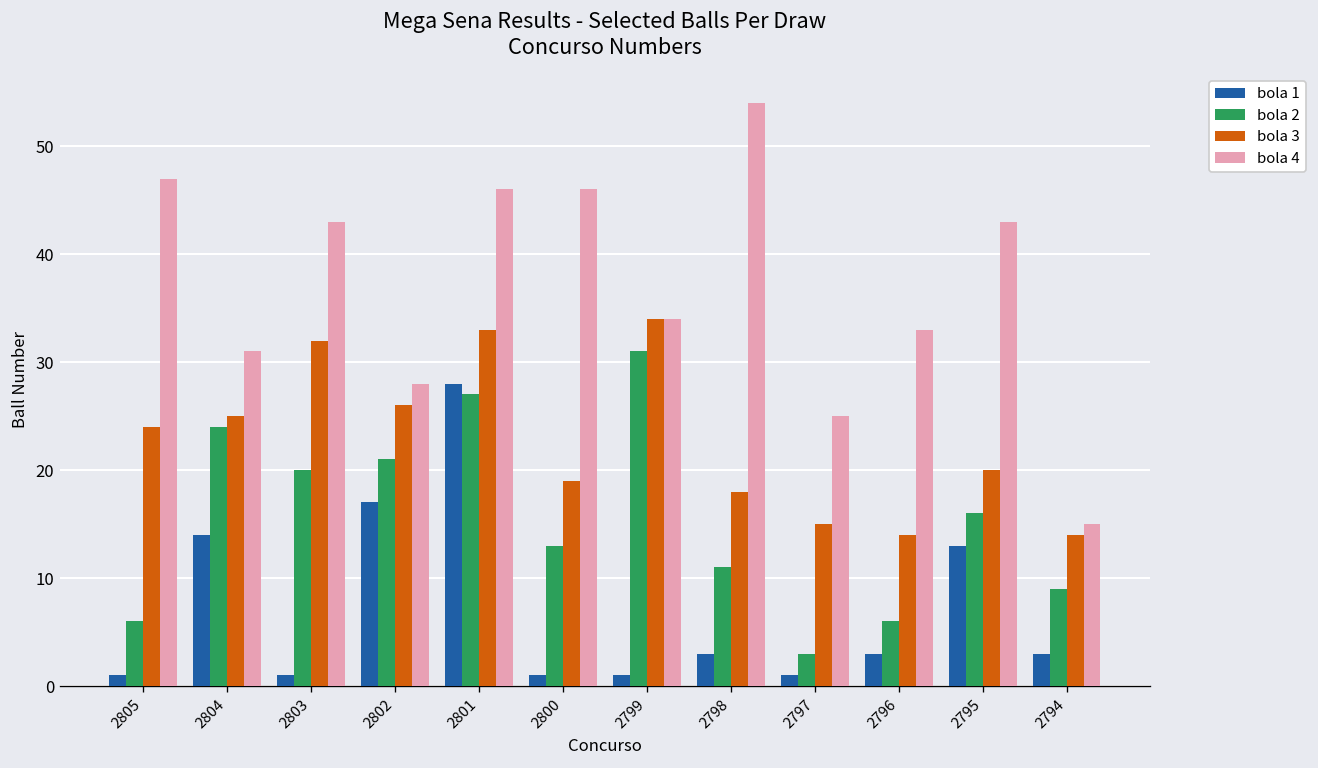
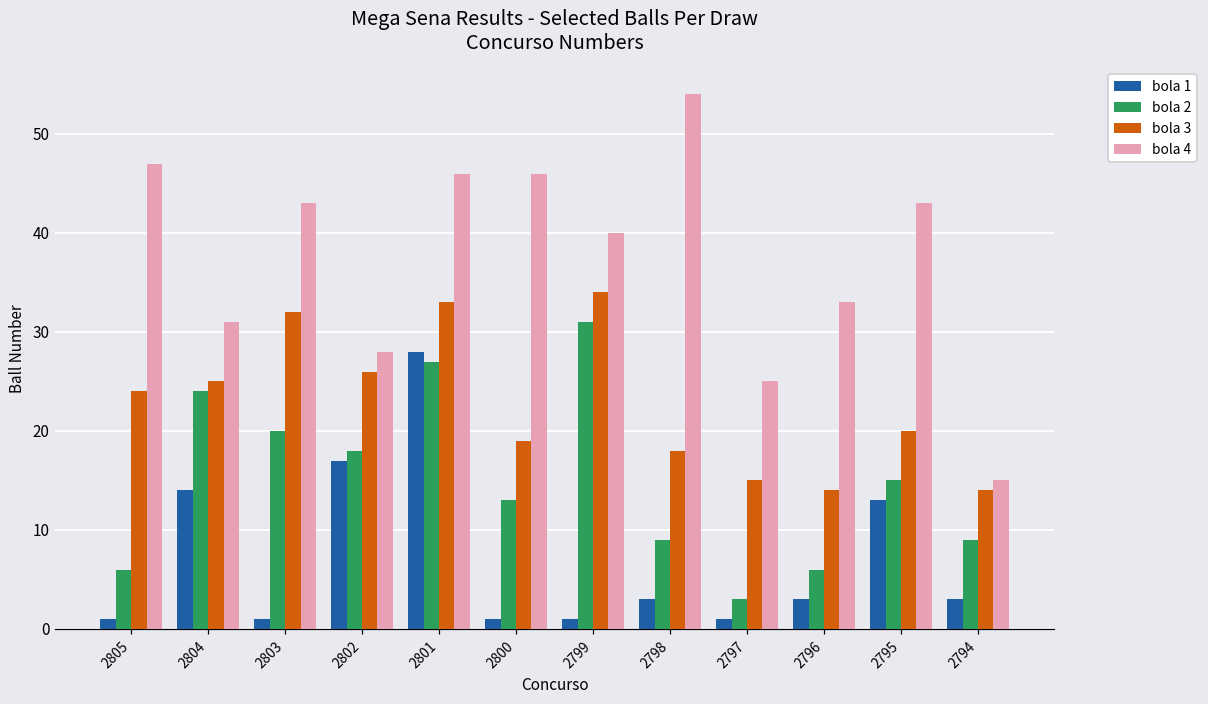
bola 2, 2802: 21 -> 18
bola 4, 2799: 34 -> 40
bola 2, 2798: 11 -> 9
bola 2, 2795: 16 -> 15
